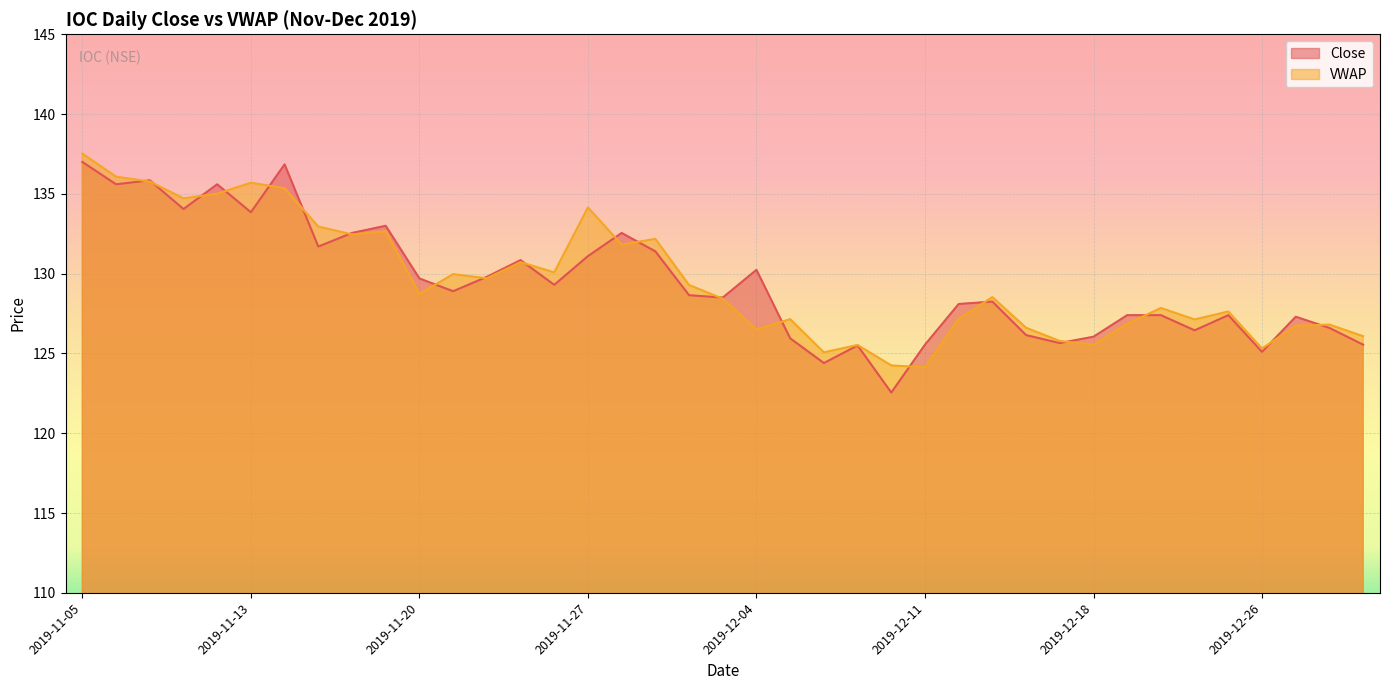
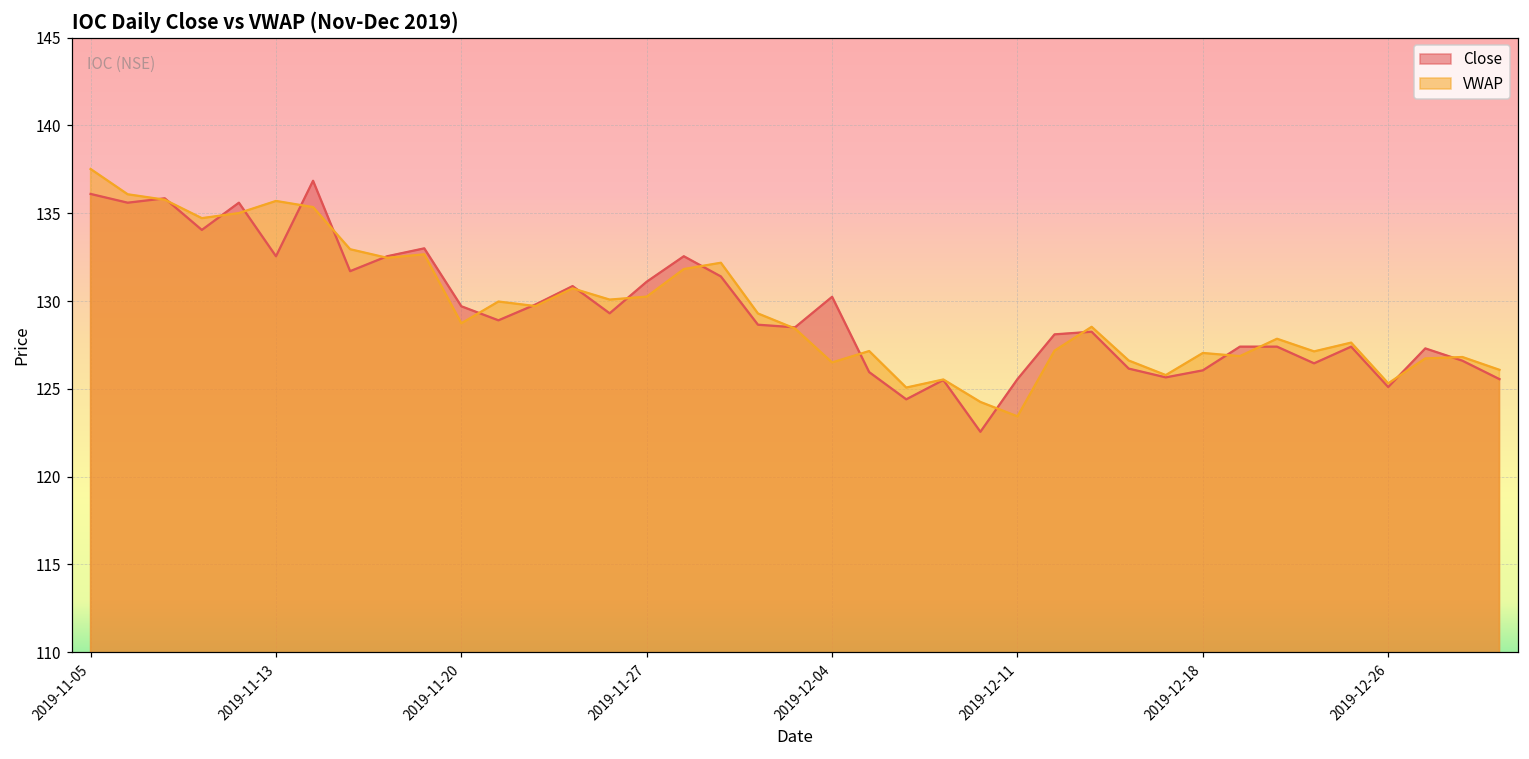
Close, 2019-11-05: 137.0 -> 136.1
Close, 2019-11-13: 133.9 -> 132.6
VWAP, 2019-11-27: 134.2 -> 130.3
VWAP, 2019-12-11: 124.1 -> 123.4
VWAP, 2019-12-18: 125.6 -> 127.0
